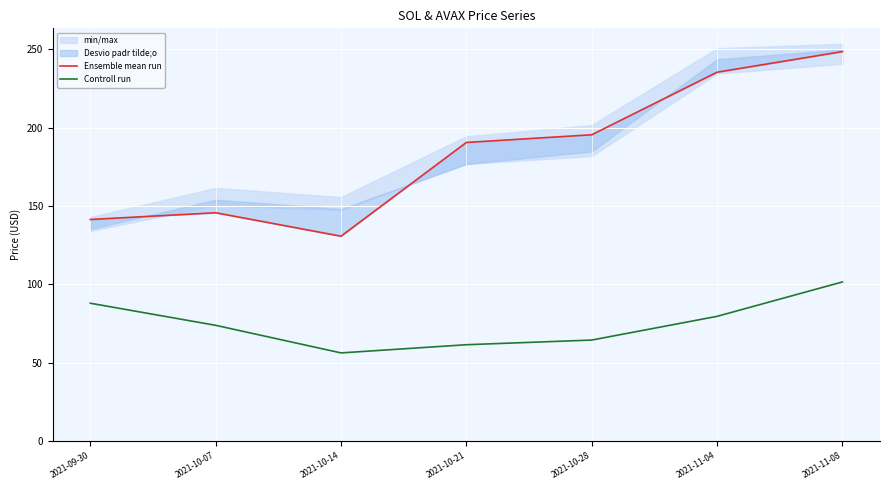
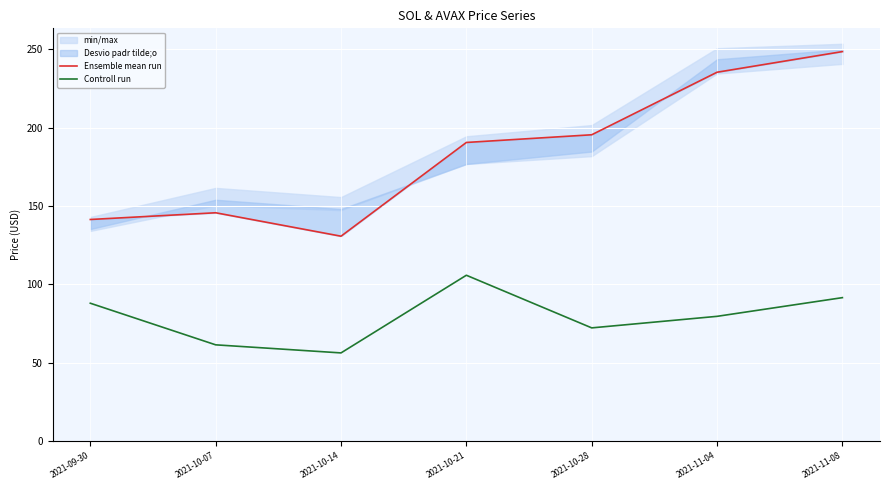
Controll run, 2021-10-07: 74 -> 61
Controll run, 2021-10-21: 62 -> 106
Controll run, 2021-10-28: 64 -> 72
Controll run, 2021-11-08: 102 -> 92
